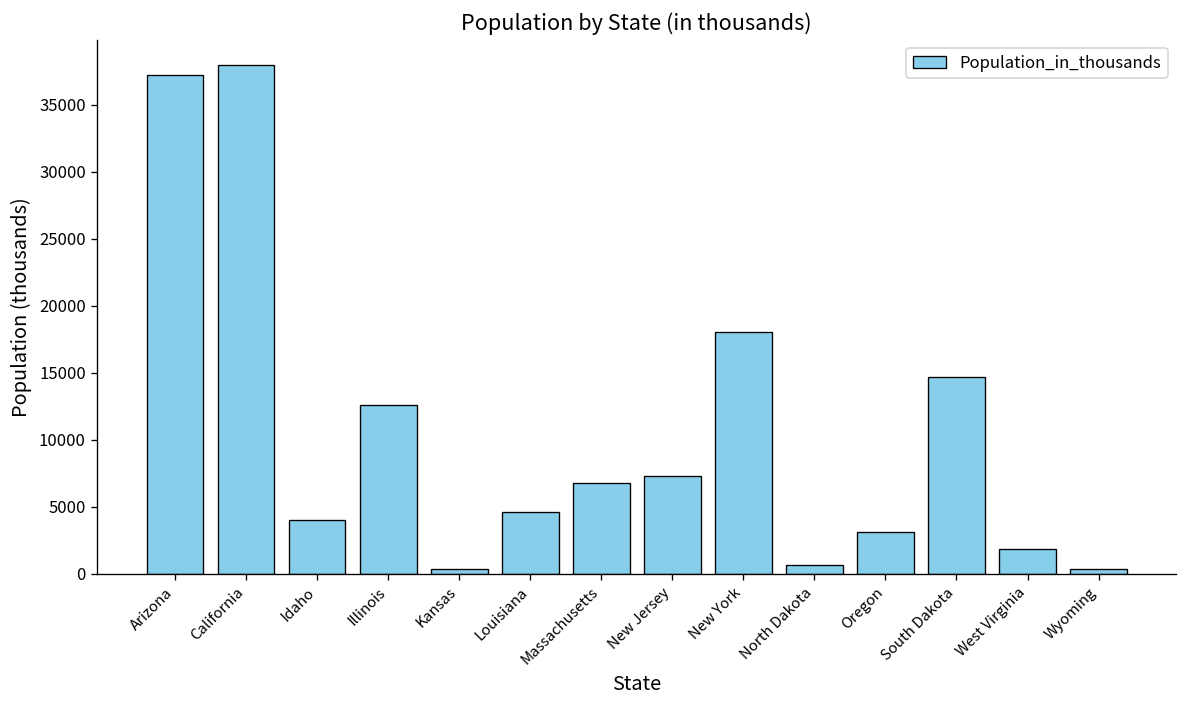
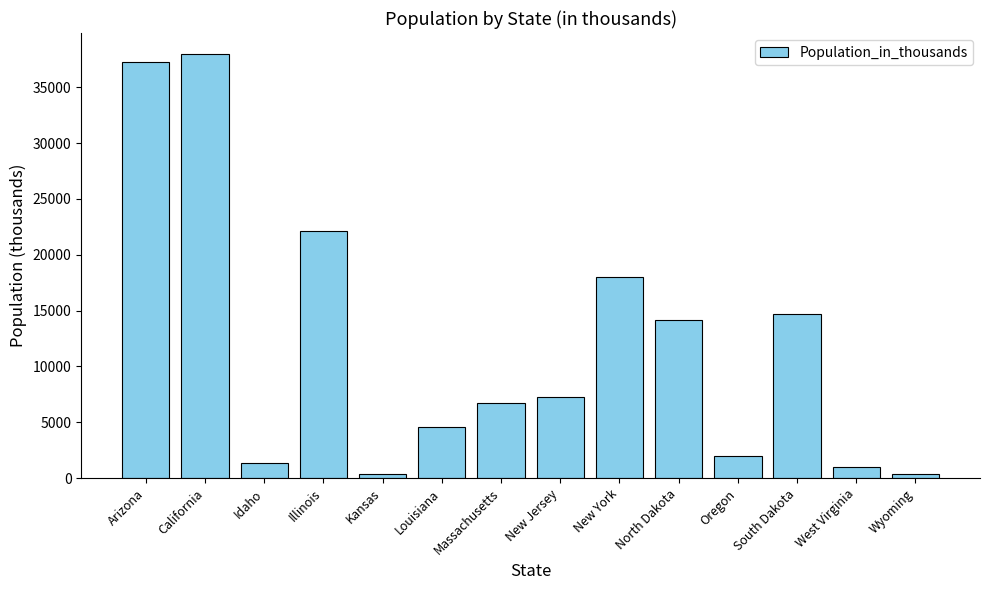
Idaho: 4000 -> 1400
Illinois: 12600 -> 22100
North Dakota: 700 -> 14200
Oregon: 3100 -> 2000
West Virginia: 1900 -> 1000
